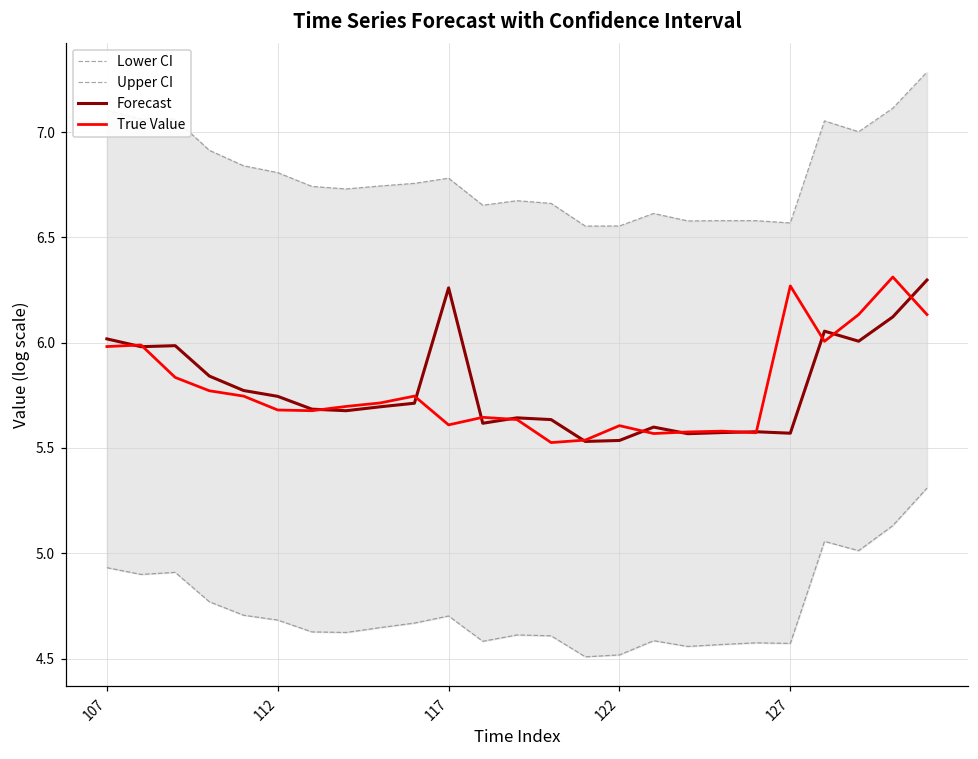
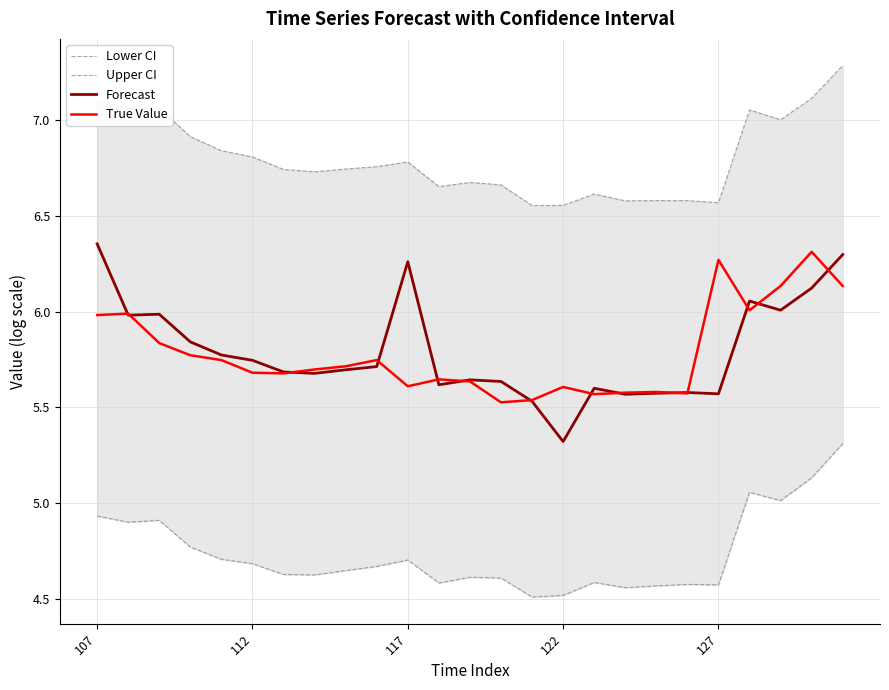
Forecast, 107: 6.02 -> 6.35
Forecast, 122: 5.54 -> 5.32
